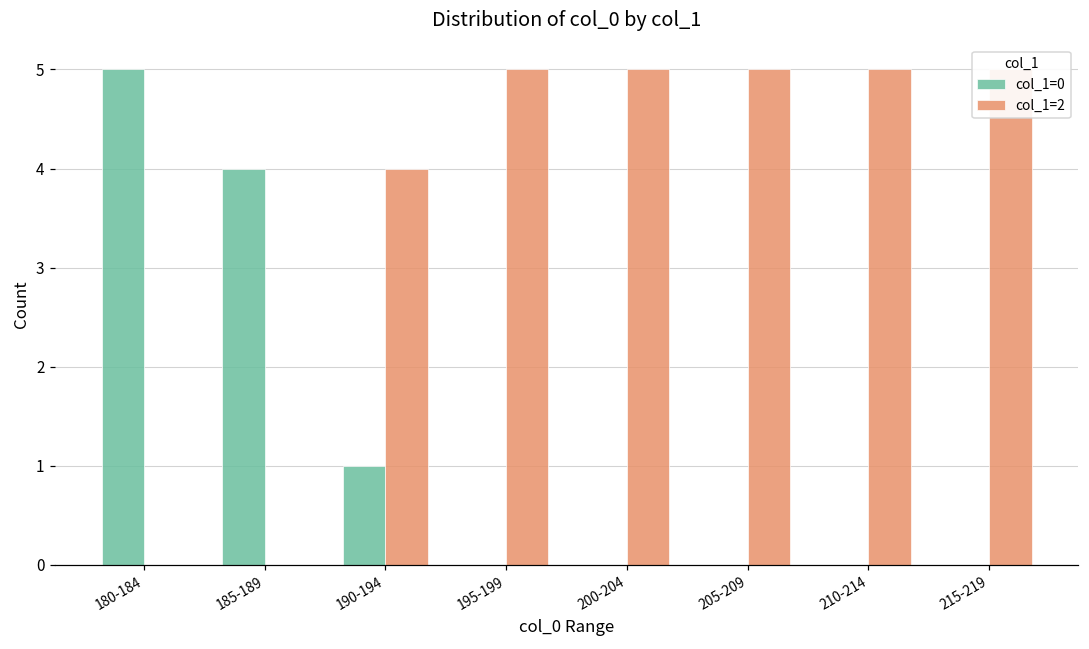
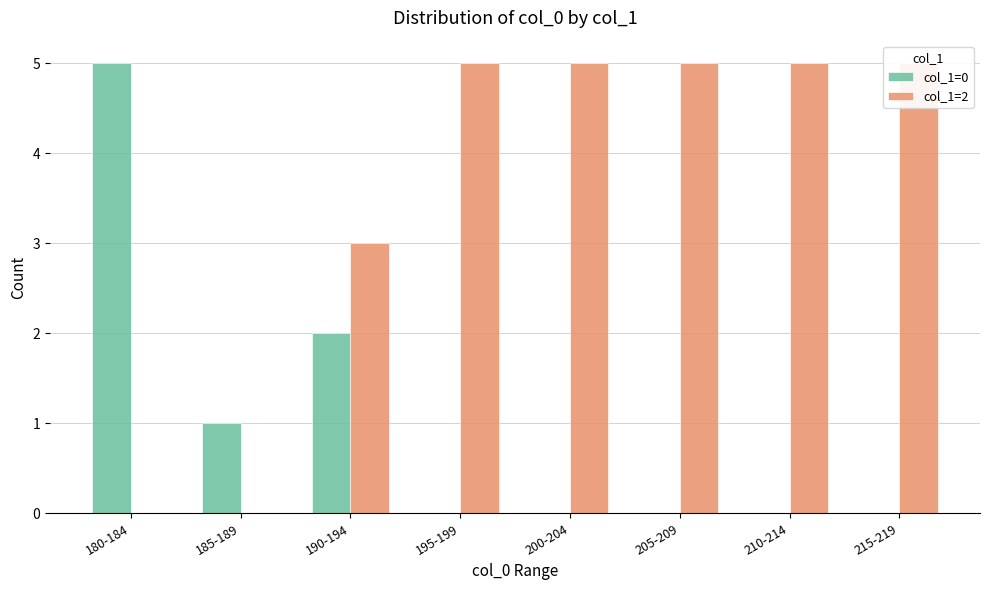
col_1=0, 185-189: 4 -> 1
col_1=0, 190-194: 1 -> 2
col_1=2, 190-194: 4 -> 3
